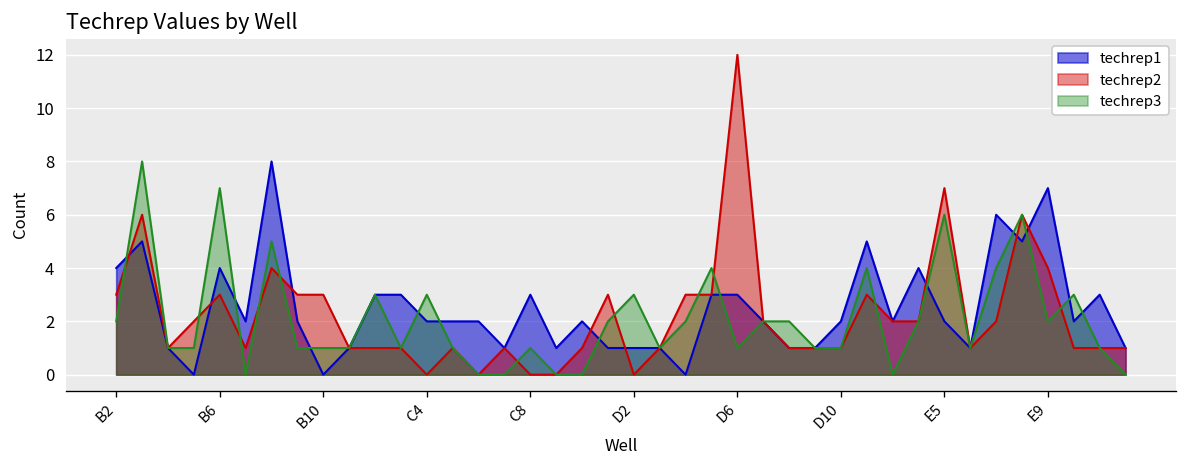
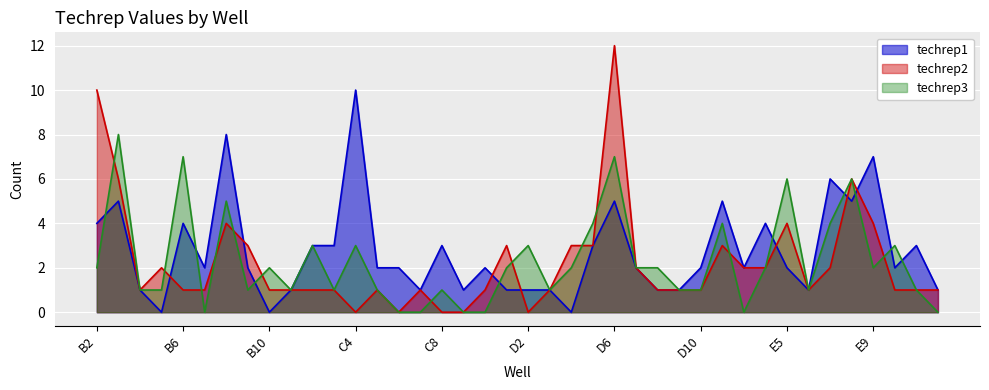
techrep2, B2: 3 -> 10
techrep2, B6: 3 -> 1
techrep2, B10: 3 -> 1
techrep3, B10: 1 -> 2
techrep1, C4: 2 -> 10
techrep1, D6: 3 -> 5
techrep3, D6: 1 -> 7
techrep2, E5: 7 -> 4
